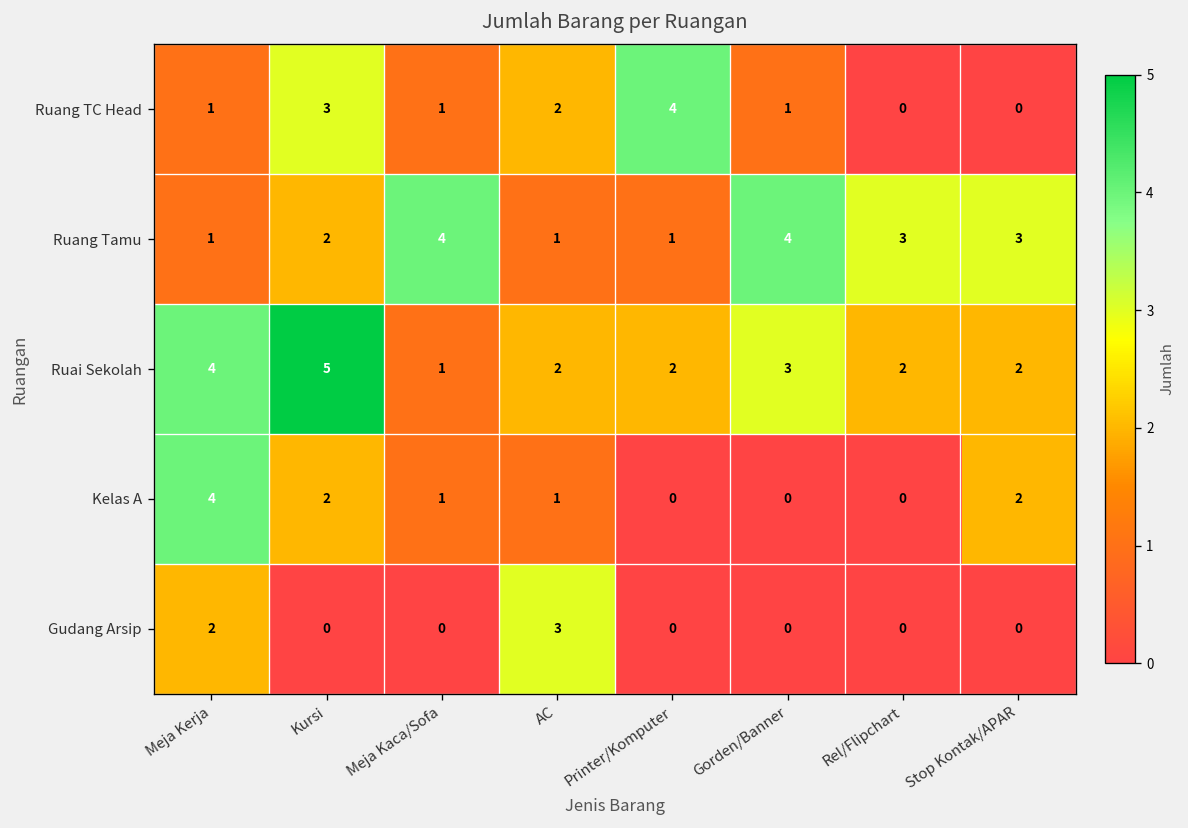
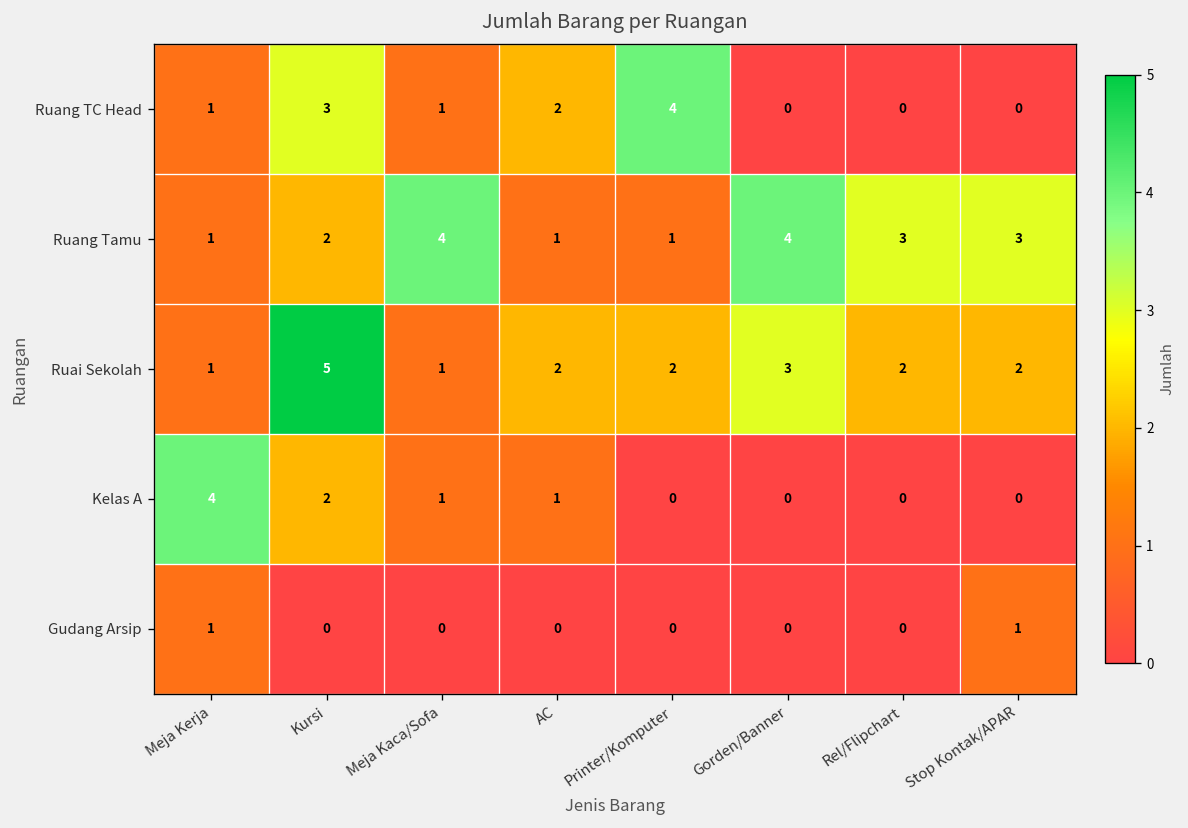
Ruang TC Head, Gorden/Banner: 1 -> 0
Ruai Sekolah, Meja Kerja: 4 -> 1
Kelas A, Stop Kontak/APAR: 2 -> 0
Gudang Arsip, Meja Kerja: 2 -> 1
Gudang Arsip, AC: 3 -> 0
Gudang Arsip, Stop Kontak/APAR: 0 -> 1
